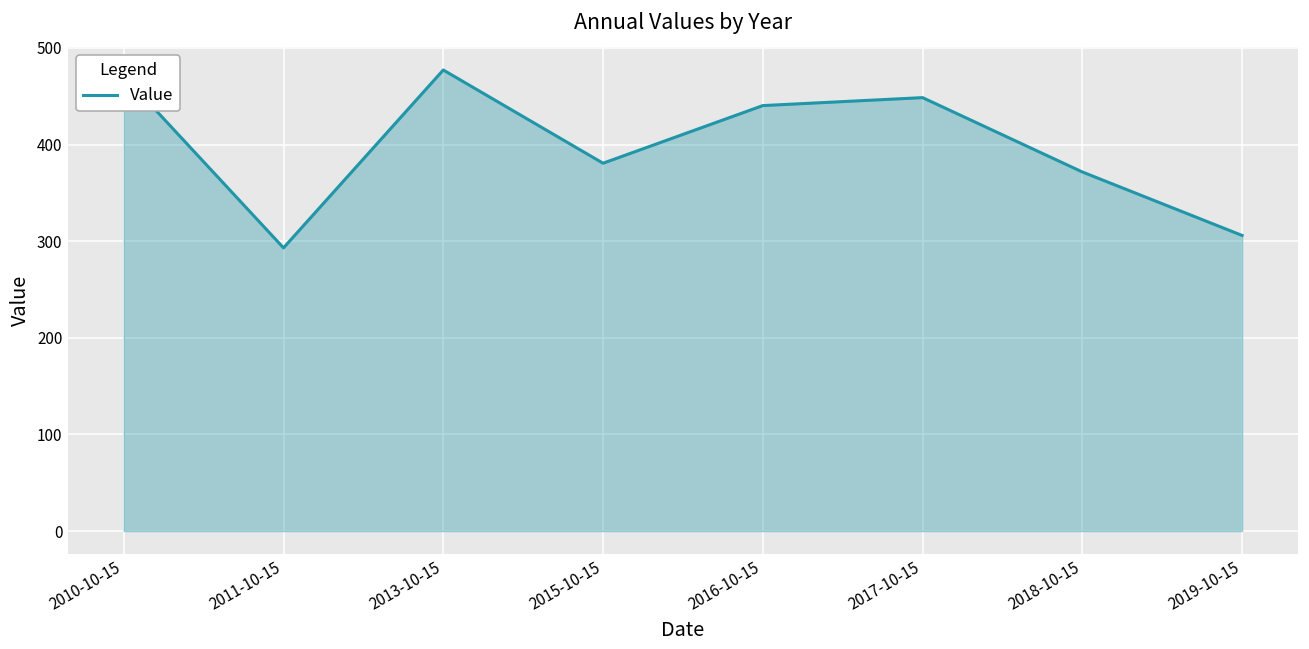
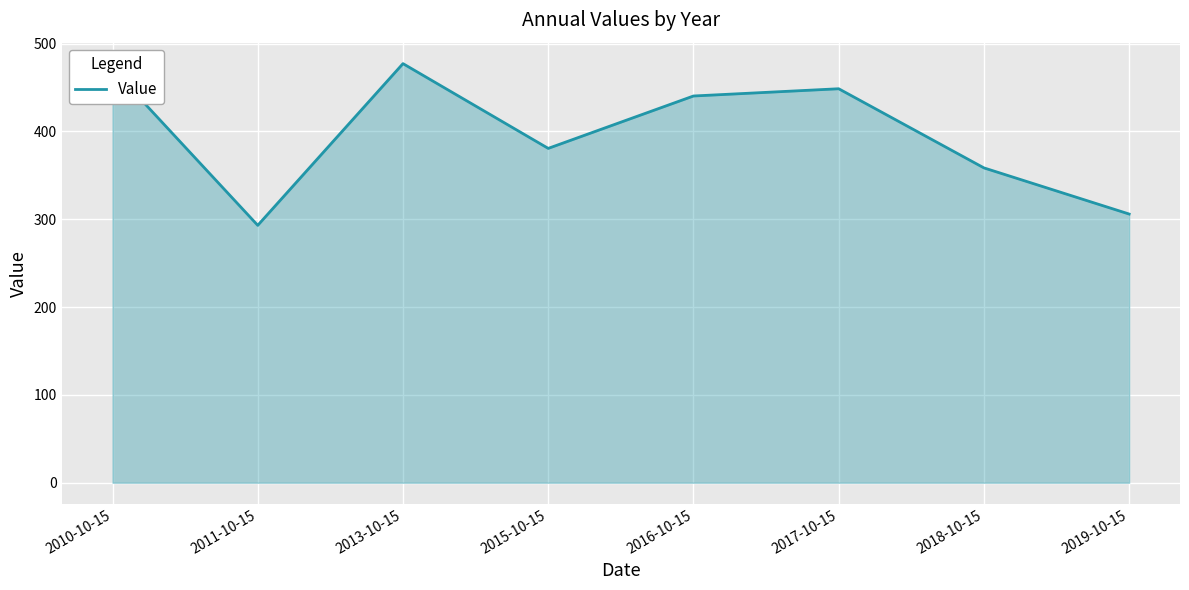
2018-10-15: 370 -> 360
